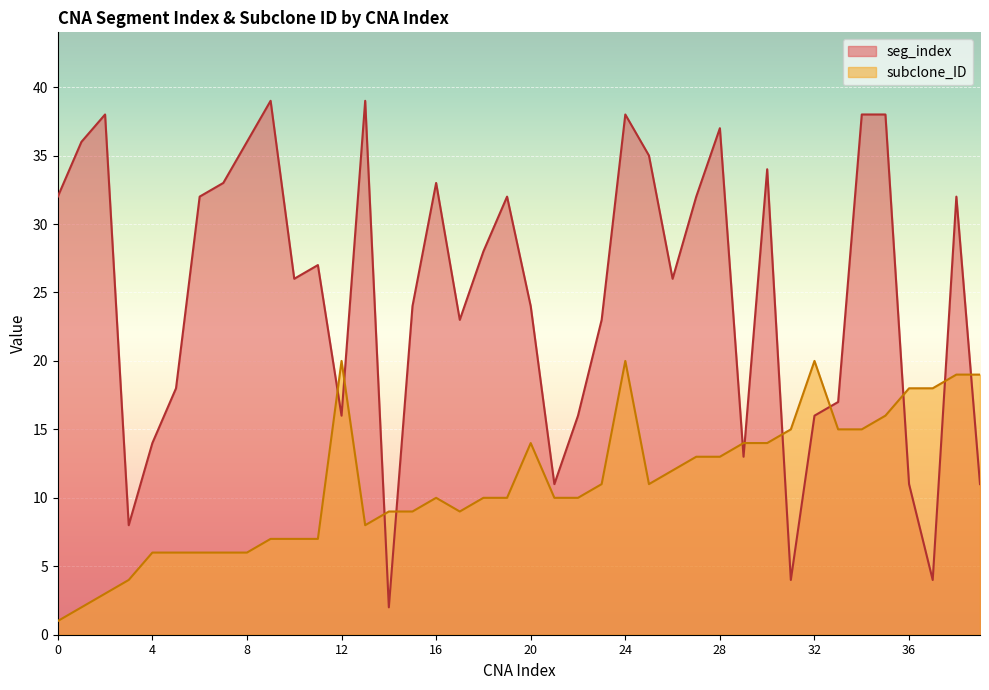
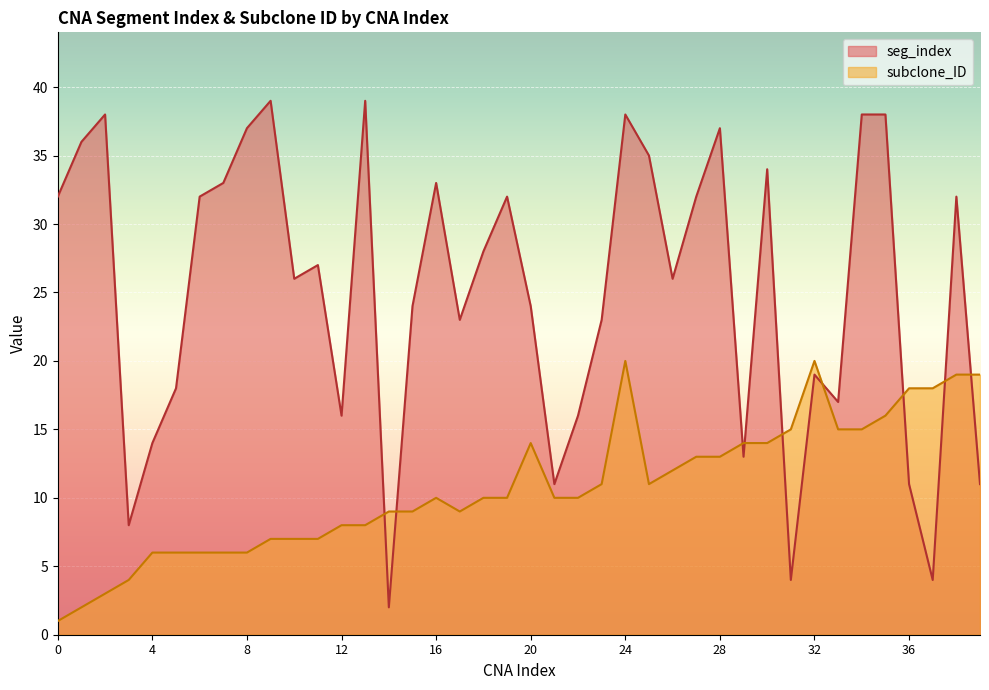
seg_index, 8: 36 -> 37
subclone_ID, 12: 20 -> 8
seg_index, 32: 16 -> 19
